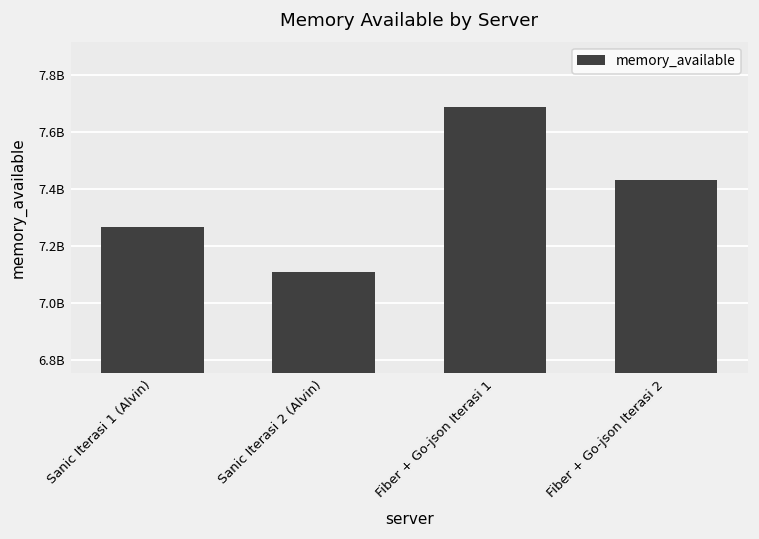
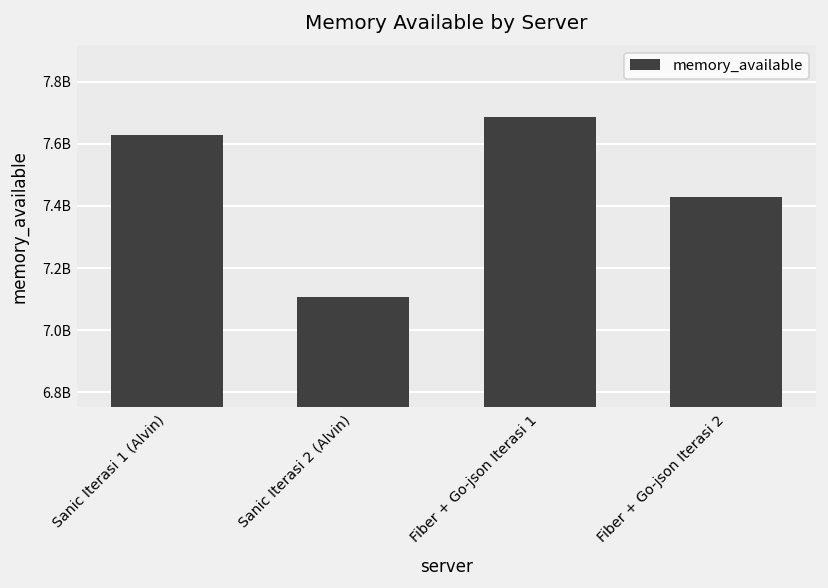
Sanic Iterasi 1 (Alvin): 7260000000 -> 7630000000
